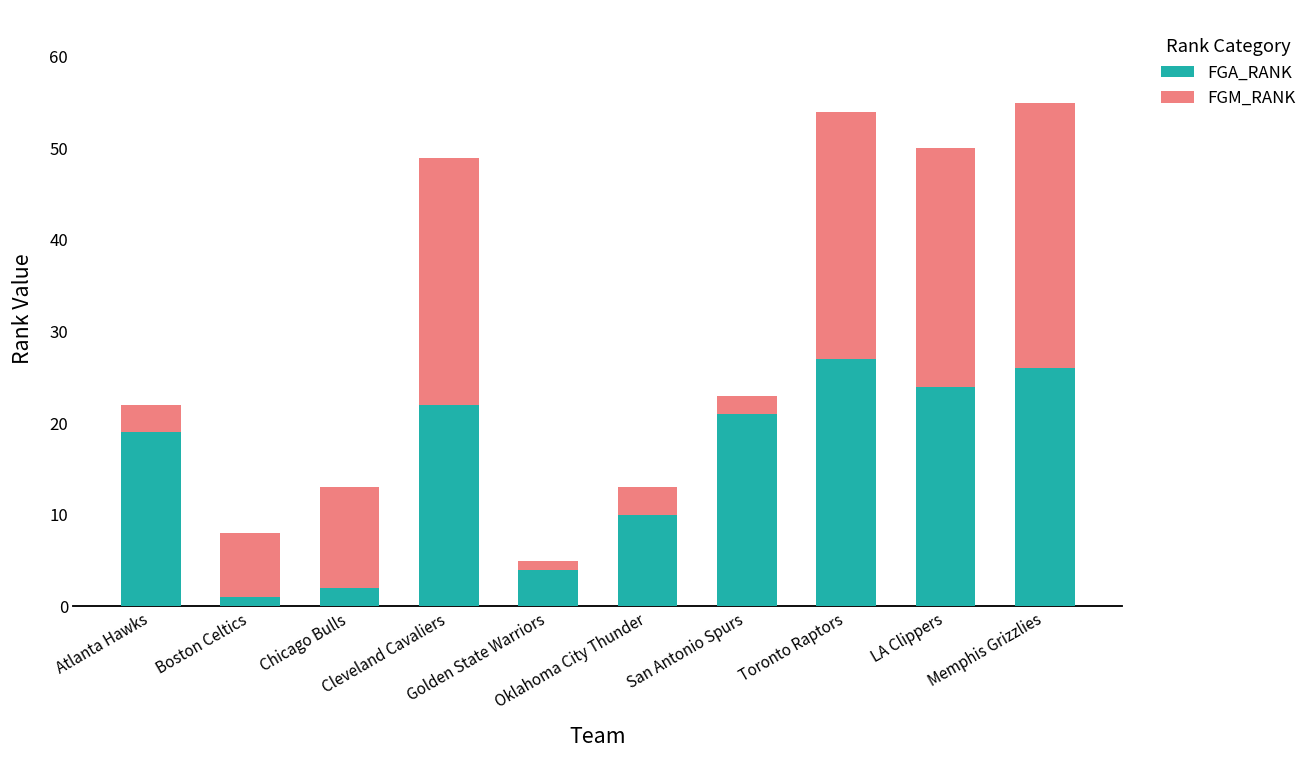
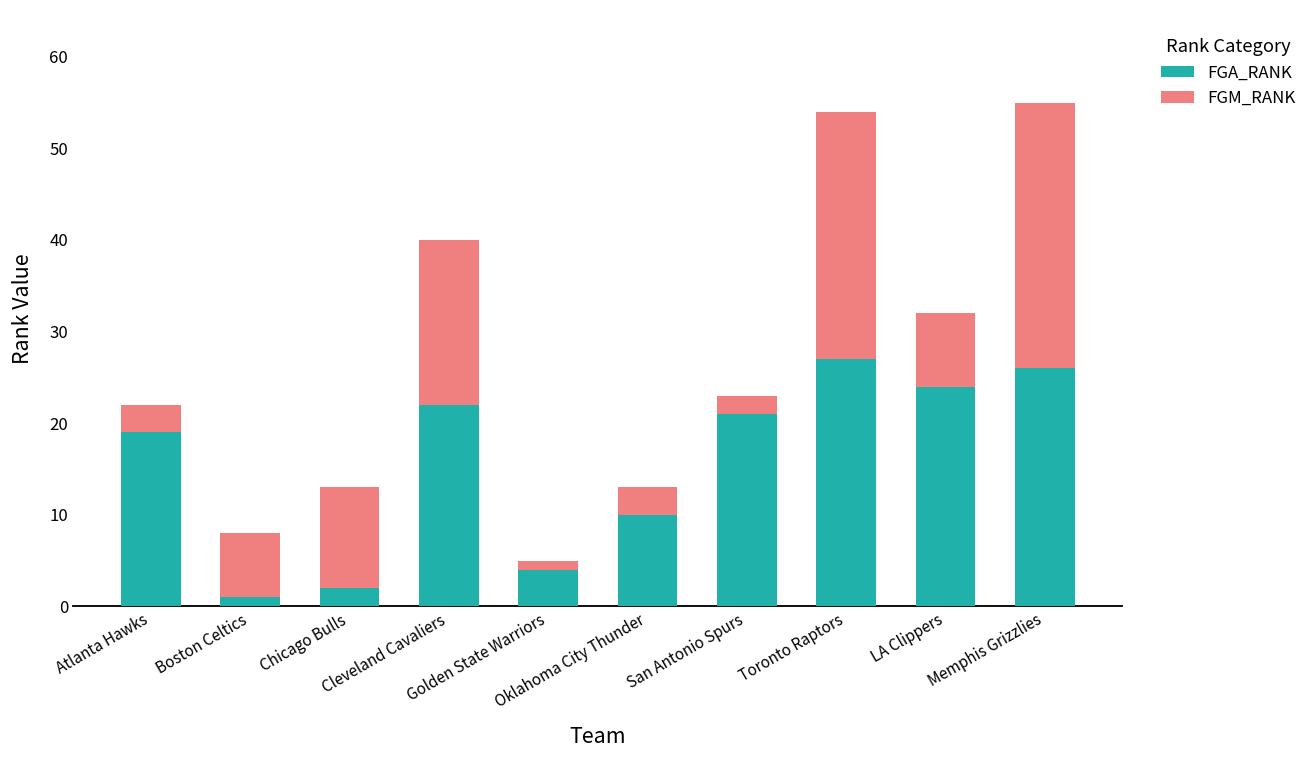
FGM_RANK, Cleveland Cavaliers: 27 -> 18
FGM_RANK, LA Clippers: 26 -> 8
